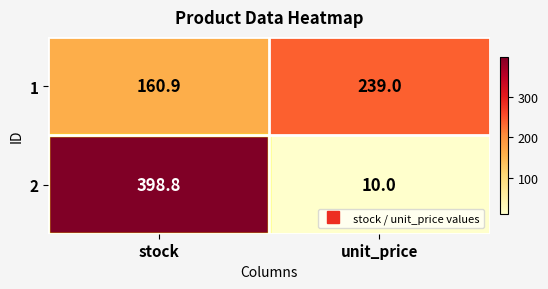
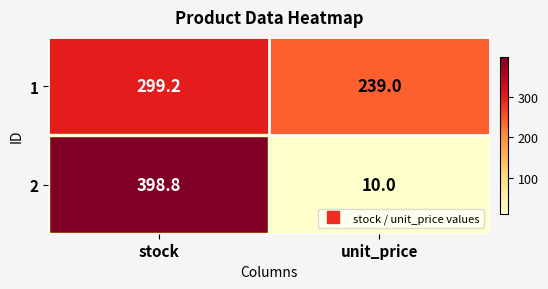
1, stock: 160.9 -> 299.2
